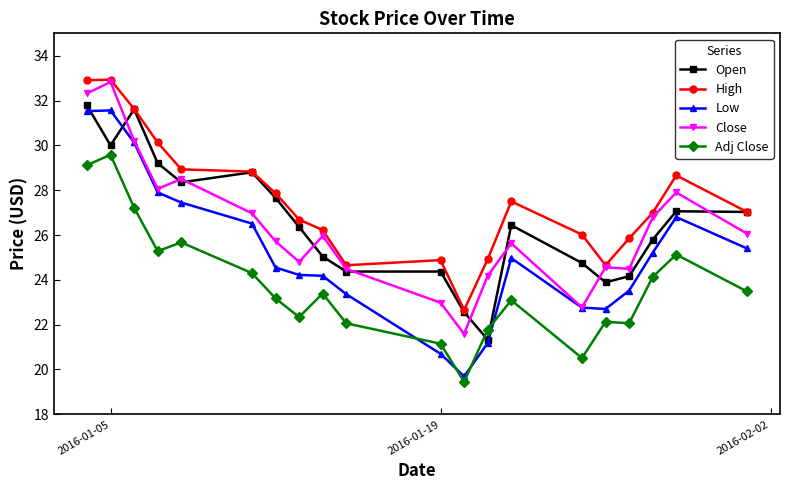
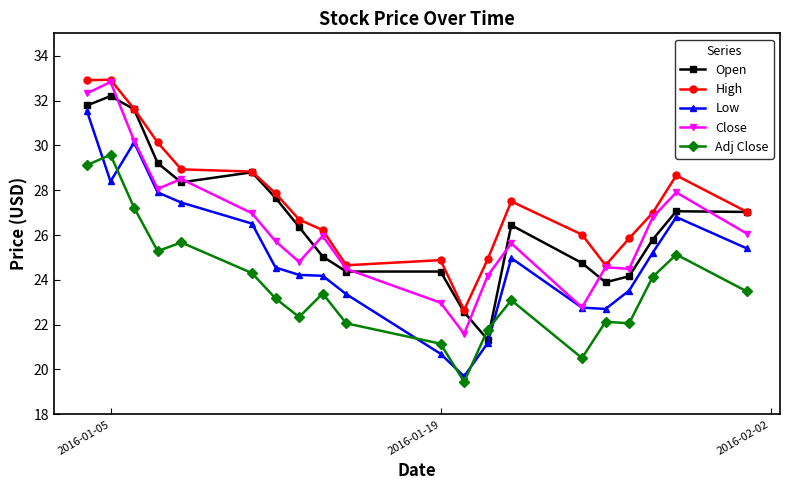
Open, 2016-01-05: 30.0 -> 32.2
Low, 2016-01-05: 31.6 -> 28.4
